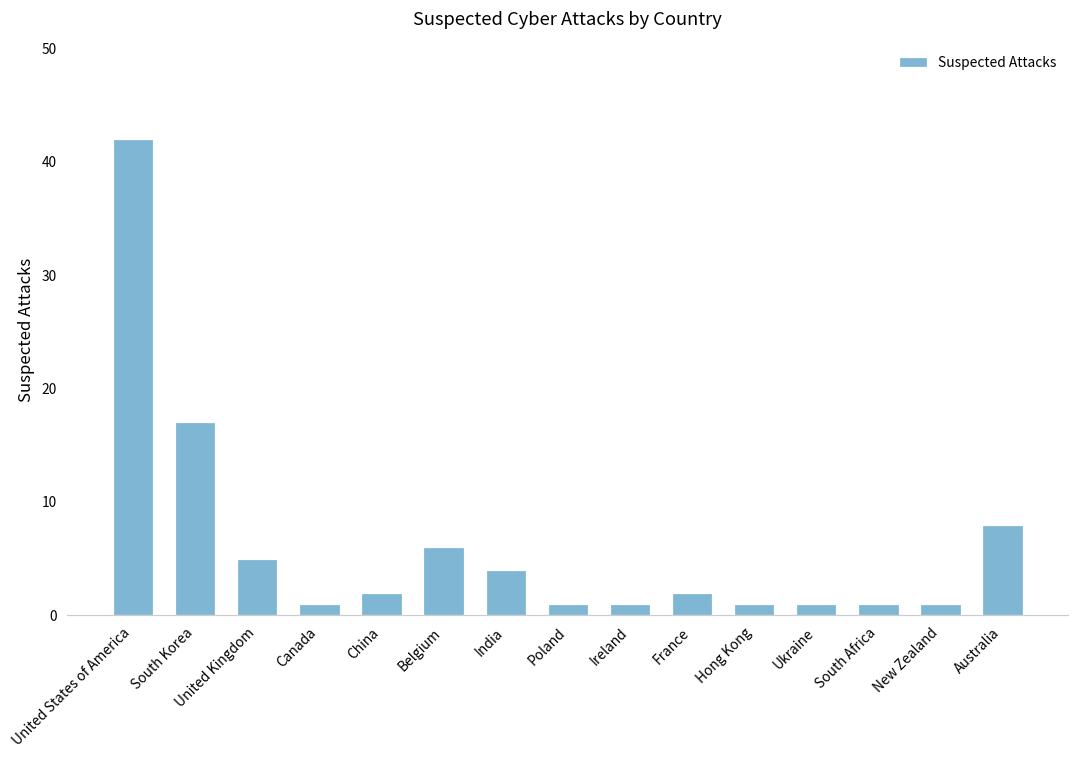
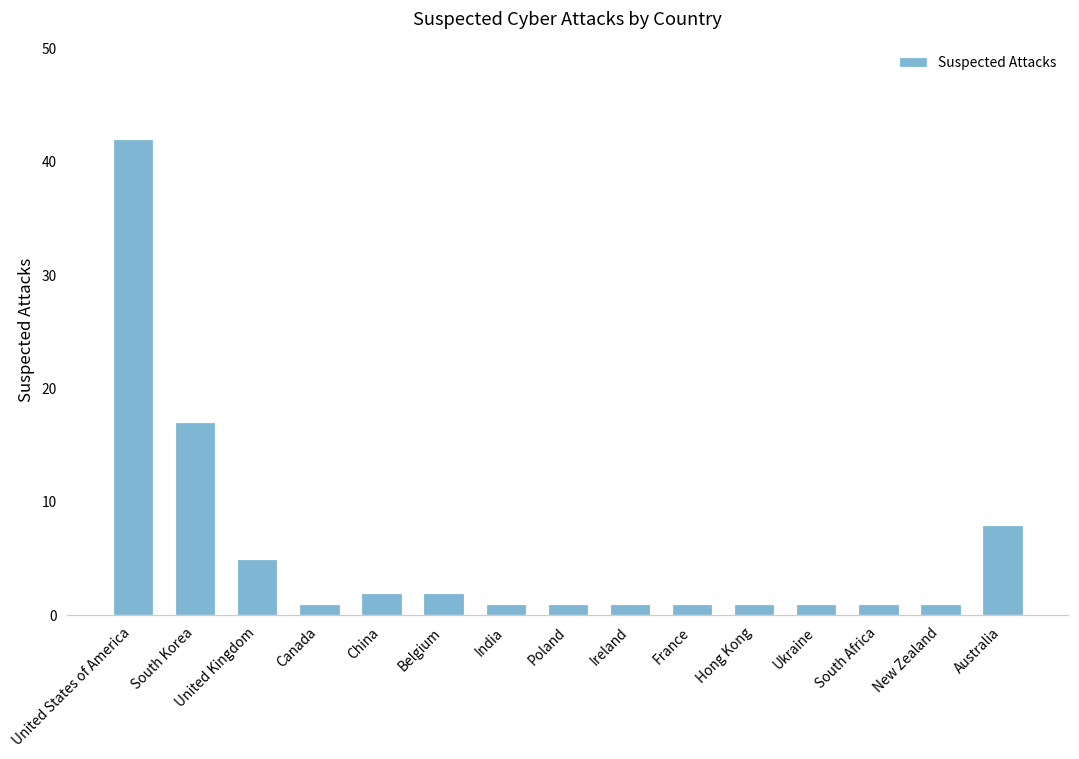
Belgium: 6 -> 2
India: 4 -> 1
France: 2 -> 1
